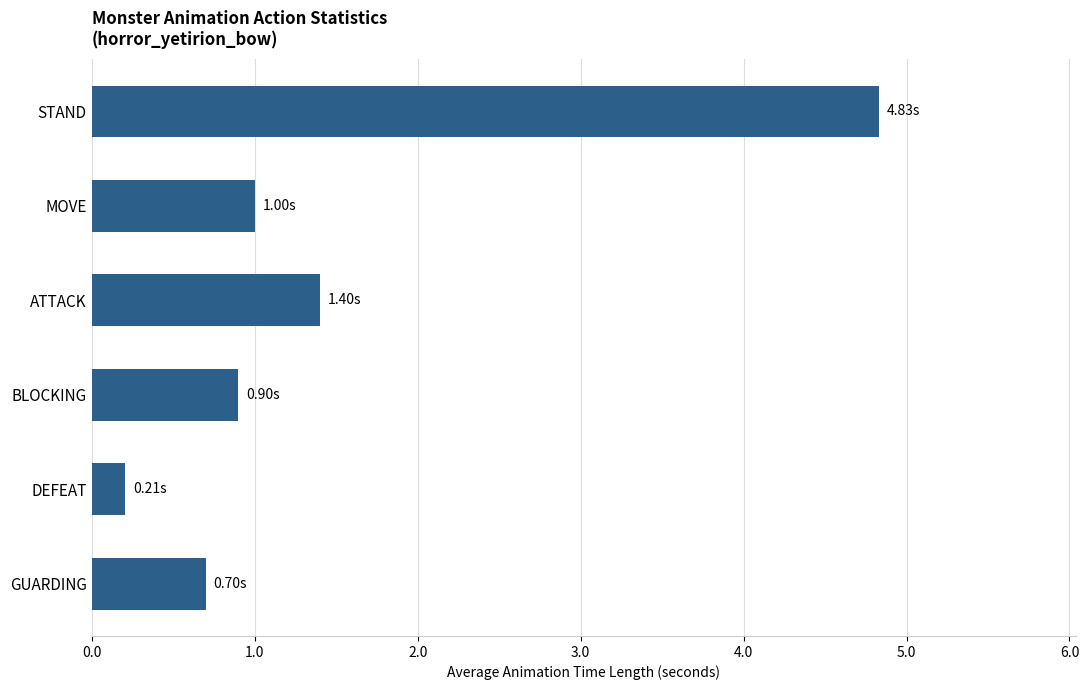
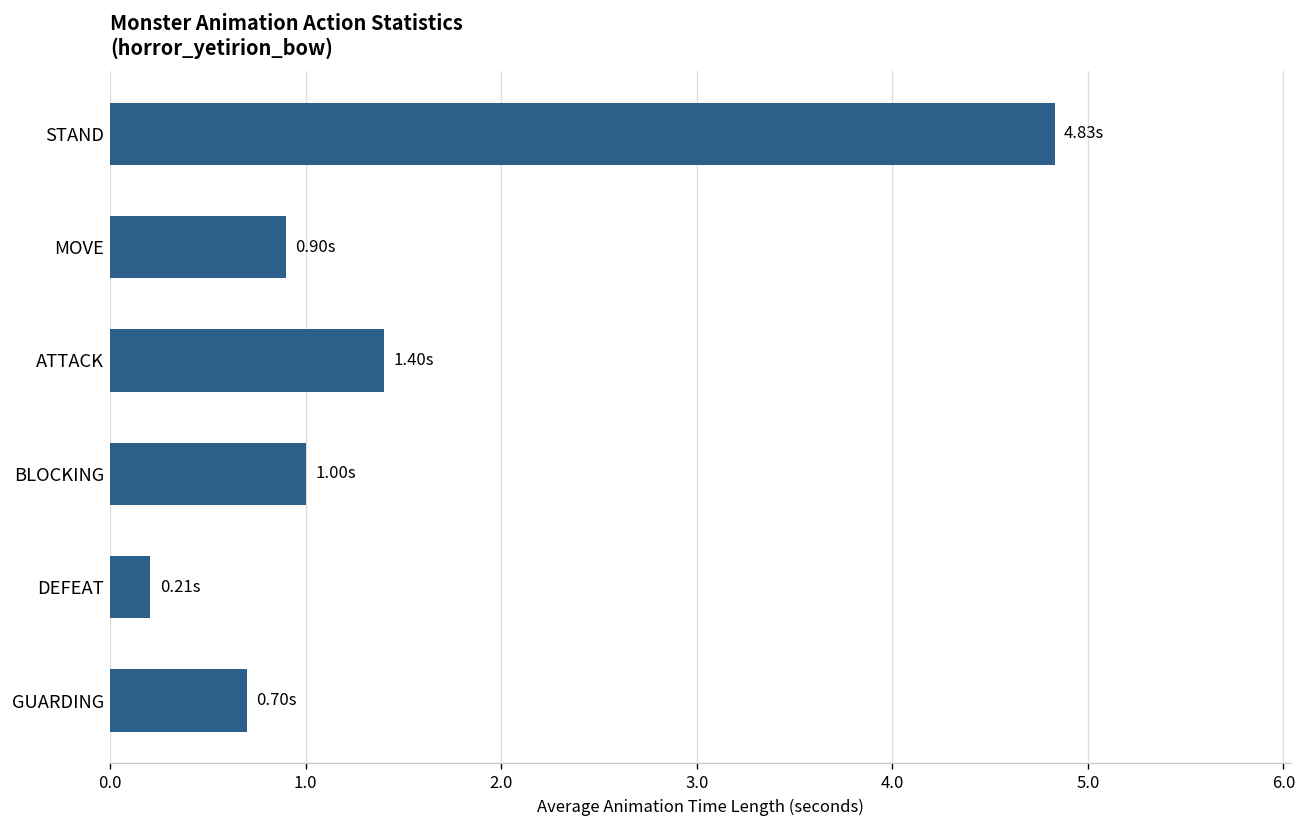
MOVE: 1.00s -> 0.90s
BLOCKING: 0.90s -> 1.00s
